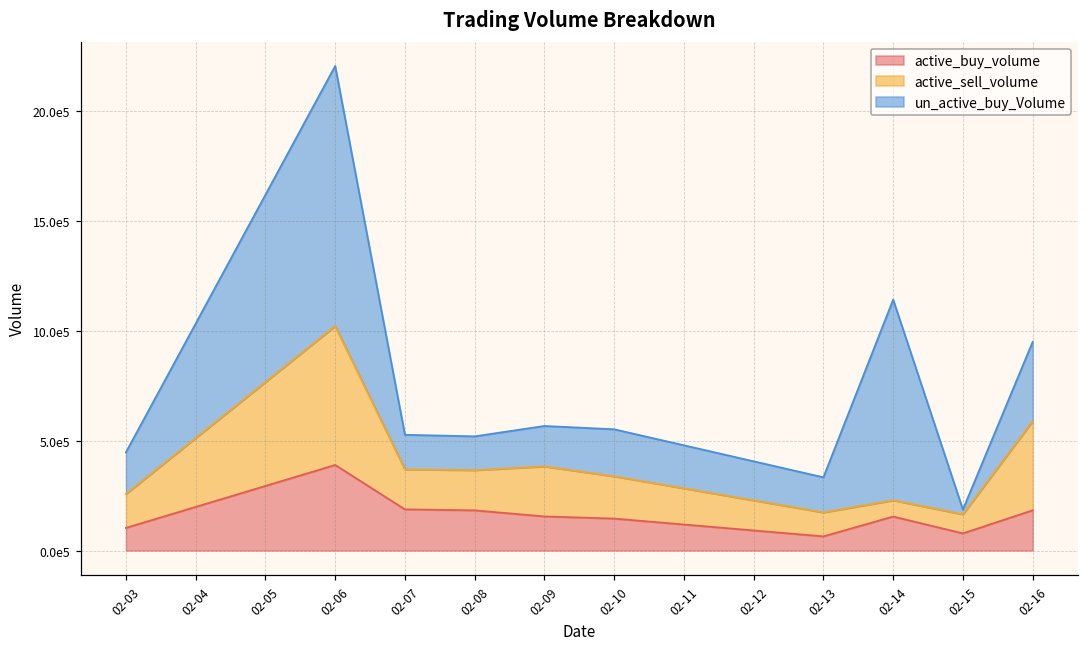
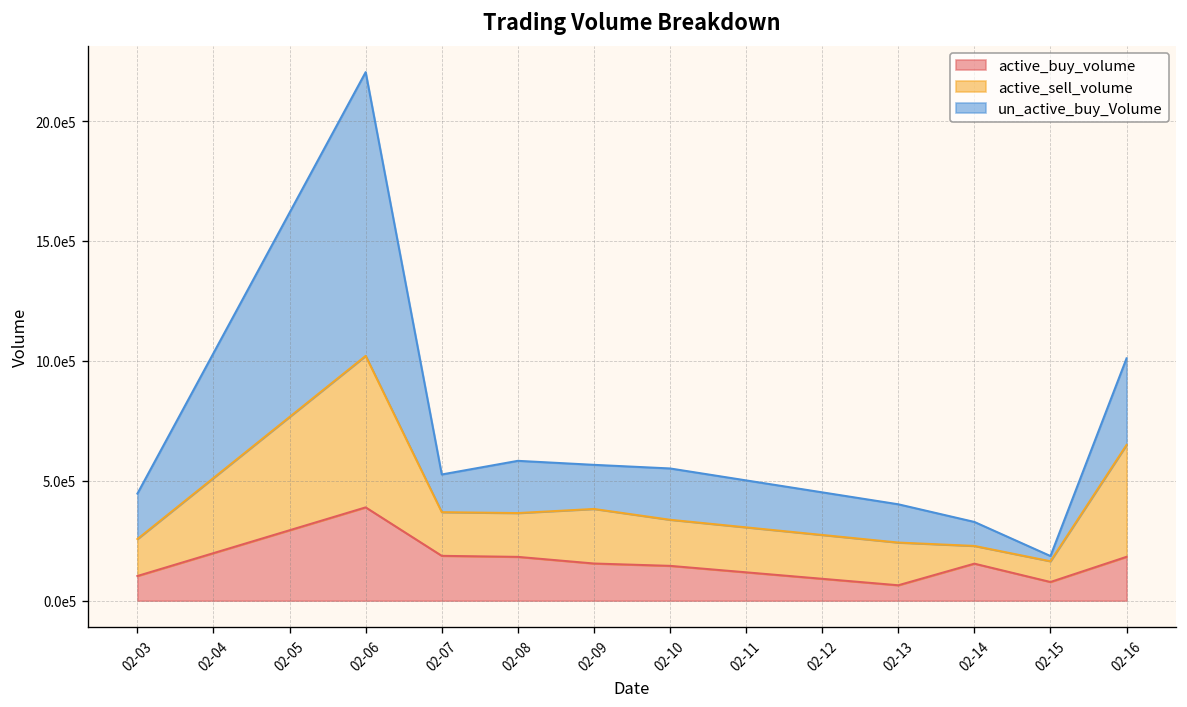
un_active_buy_Volume, 02-08: 150000 -> 220000
active_sell_volume, 02-13: 110000 -> 180000
un_active_buy_Volume, 02-14: 910000 -> 100000
active_sell_volume, 02-16: 410000 -> 470000
